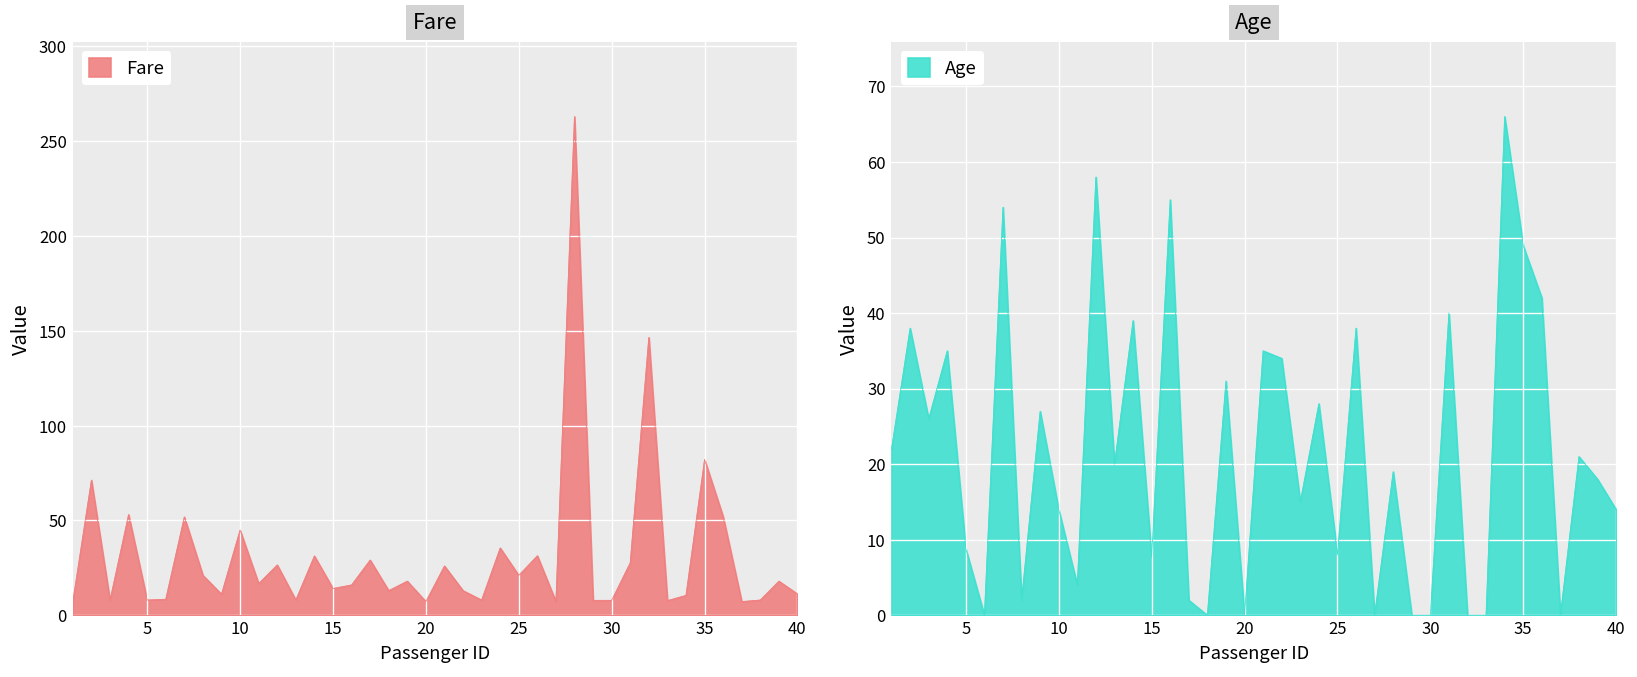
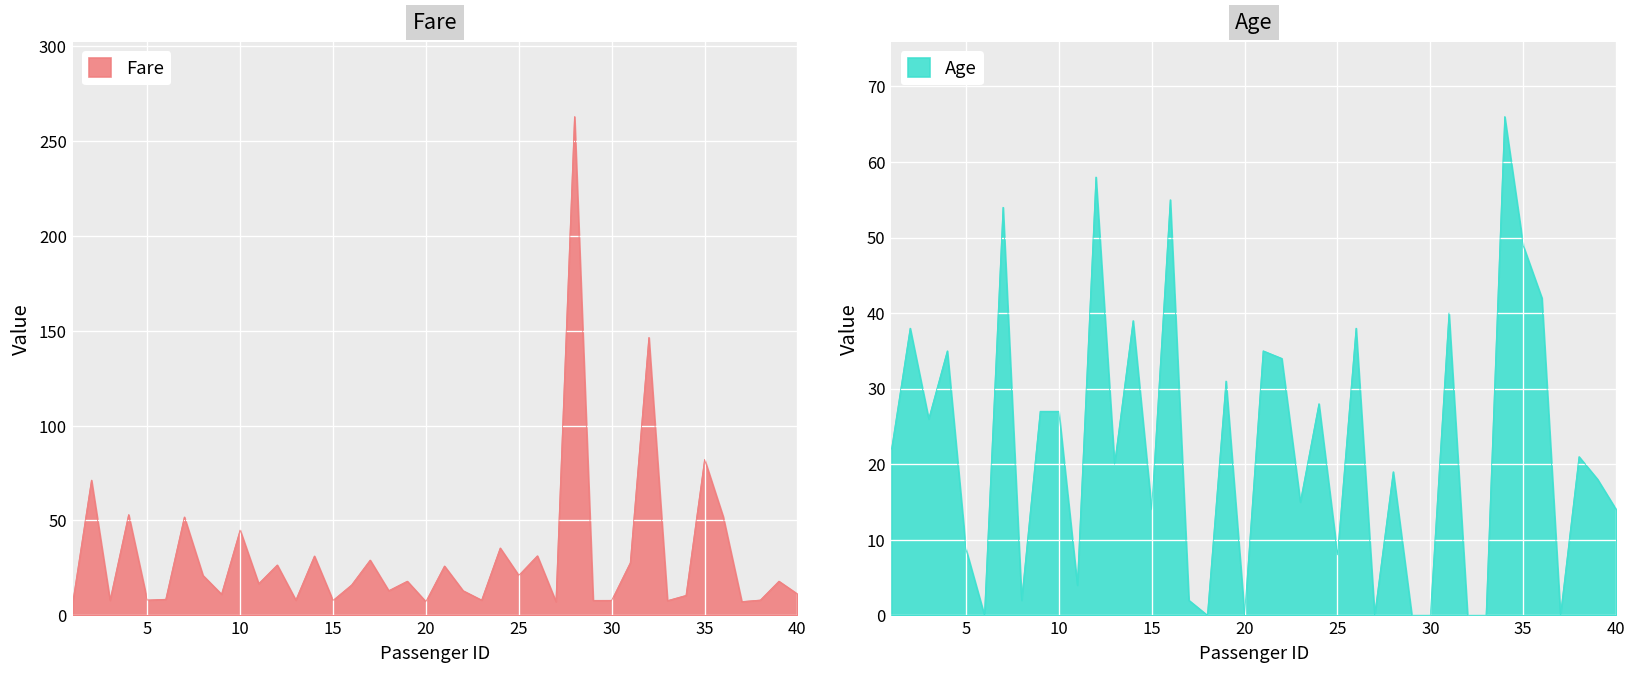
Fare, 15: 14 -> 8
Age, 10: 14 -> 27
Age, 15: 8 -> 14
